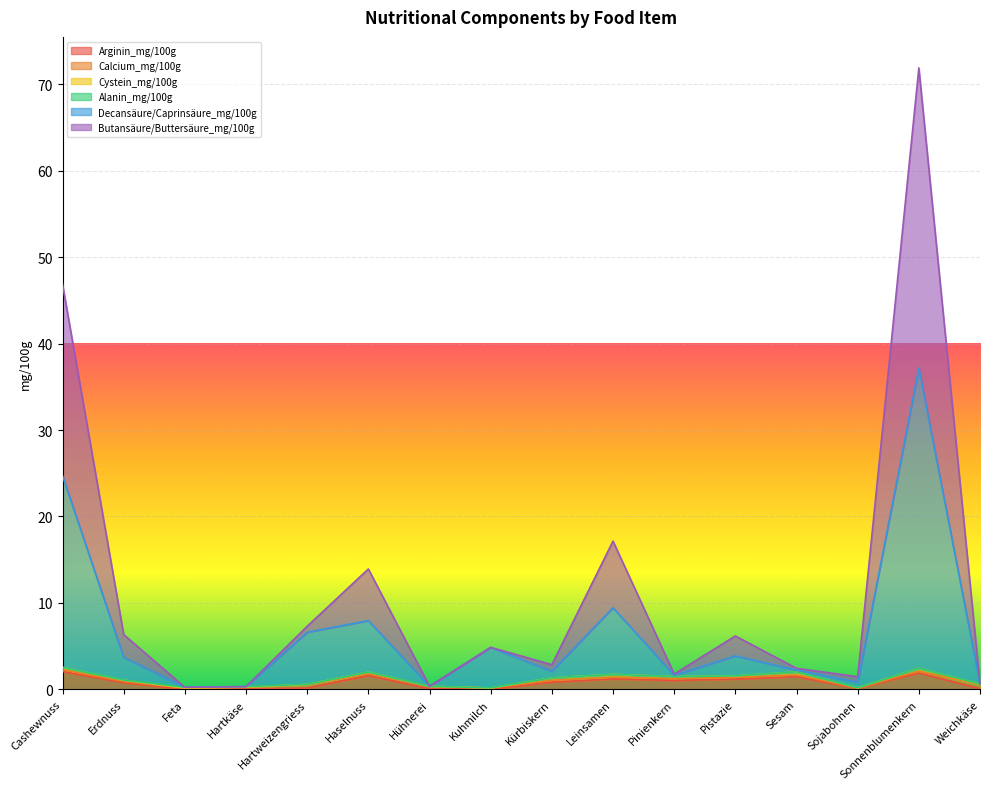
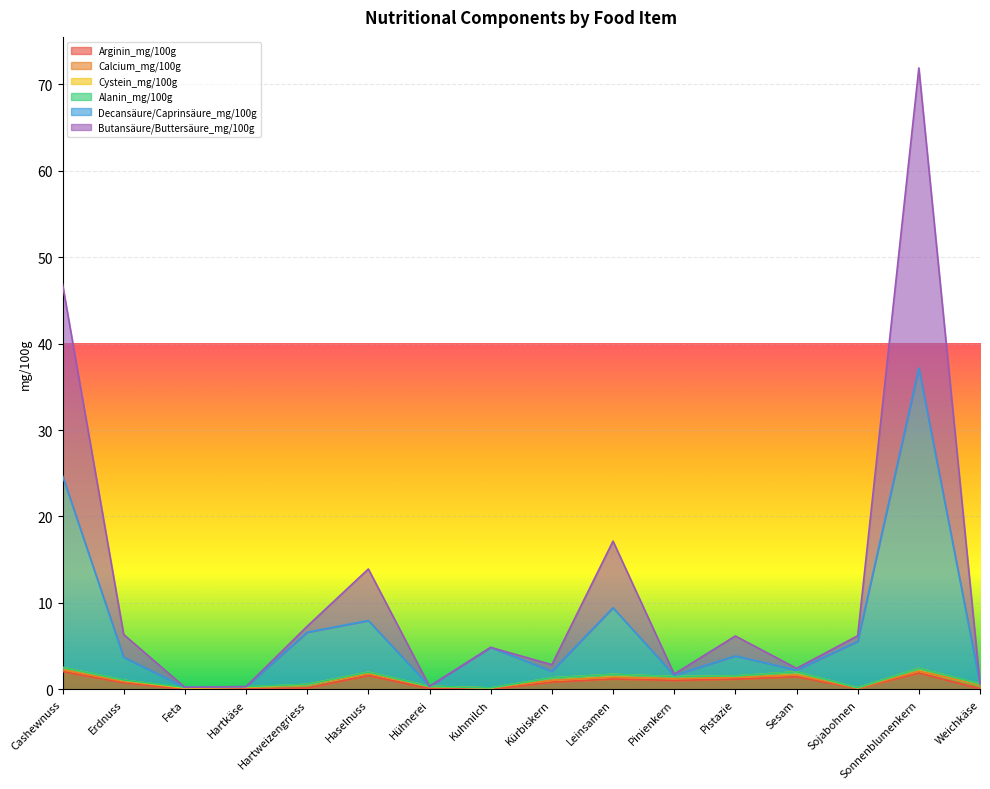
Decansäure/Caprinsäure_mg/100g, Sojabohnen: 1 -> 5
